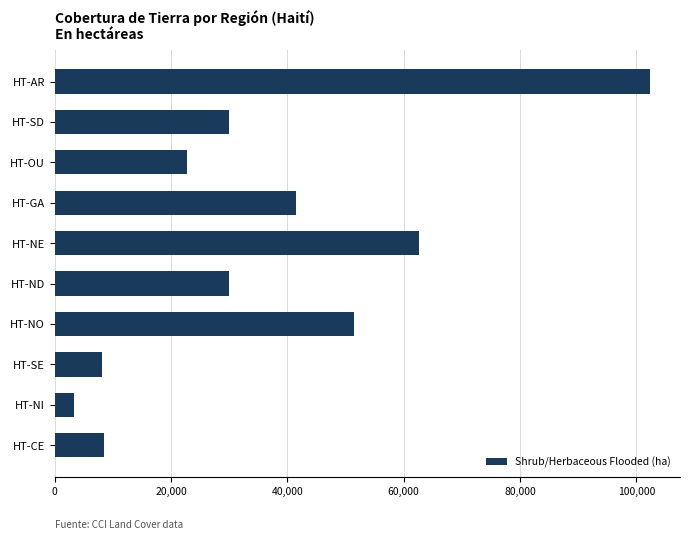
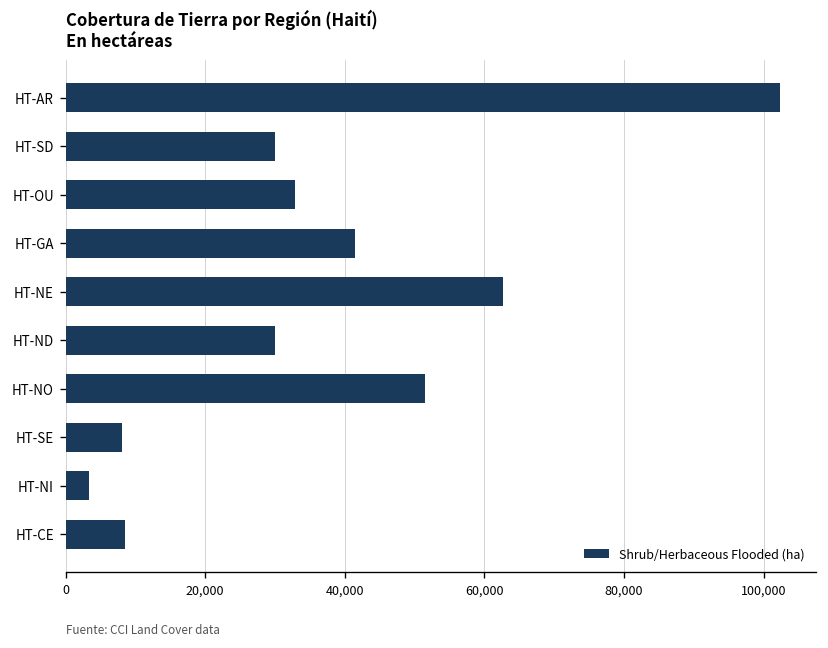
HT-OU: 23,000 -> 33,000
